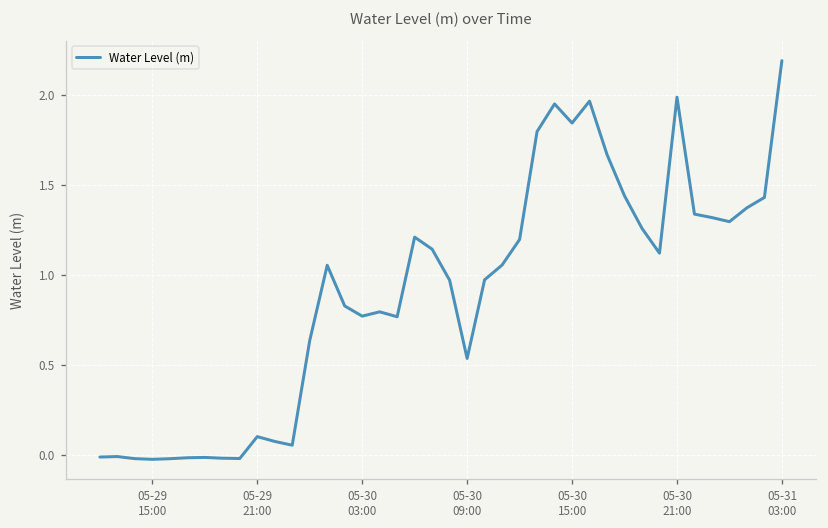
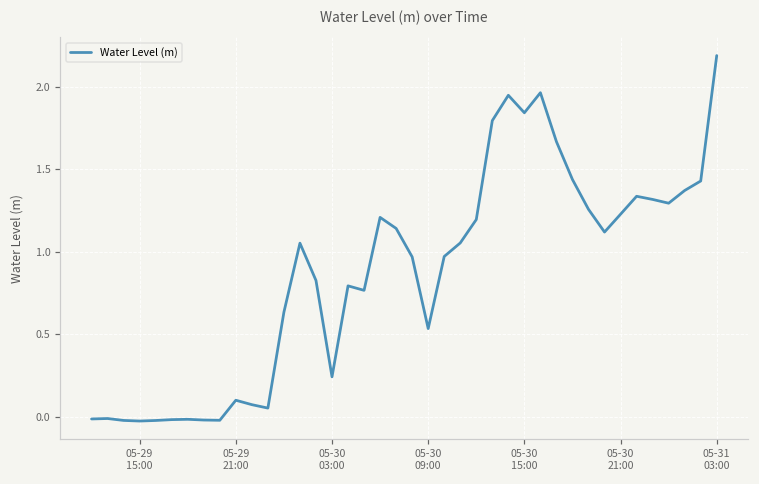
05-30 03:00: 0.77 -> 0.24
05-30 21:00: 1.99 -> 1.23
